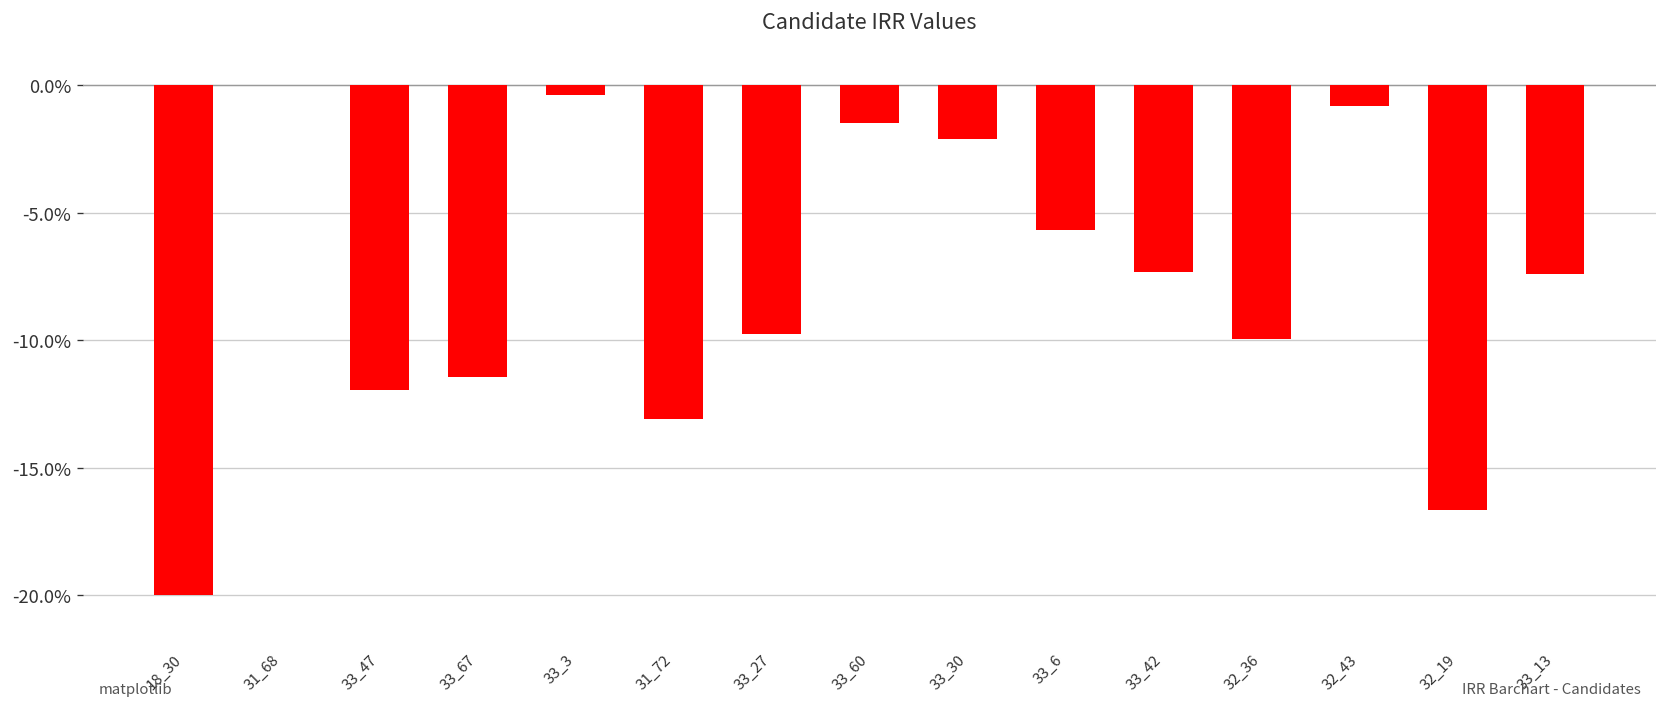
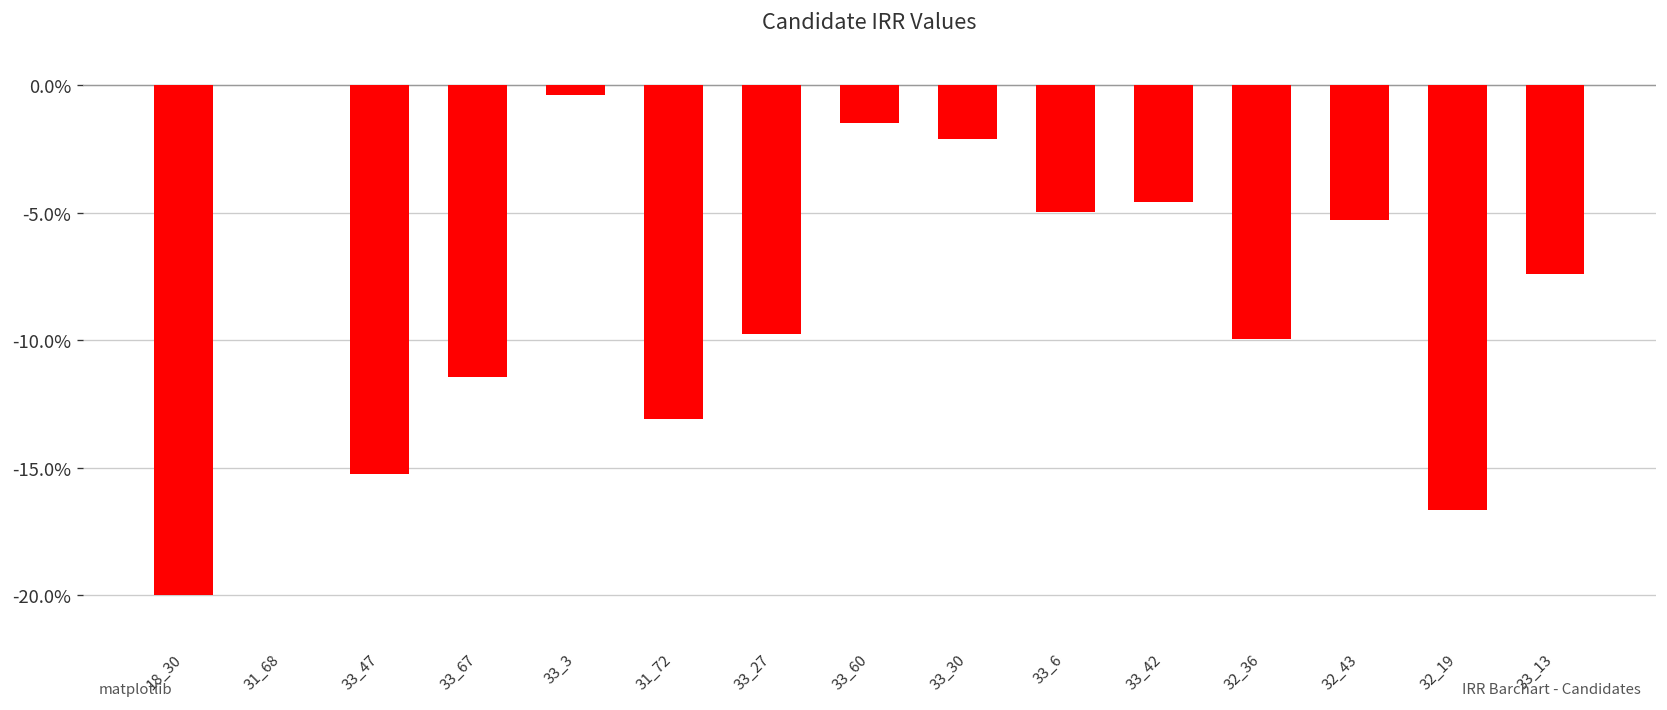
33_47: -11.9% -> -15.2%
33_6: -5.7% -> -4.9%
33_42: -7.3% -> -4.6%
32_43: -0.8% -> -5.3%
